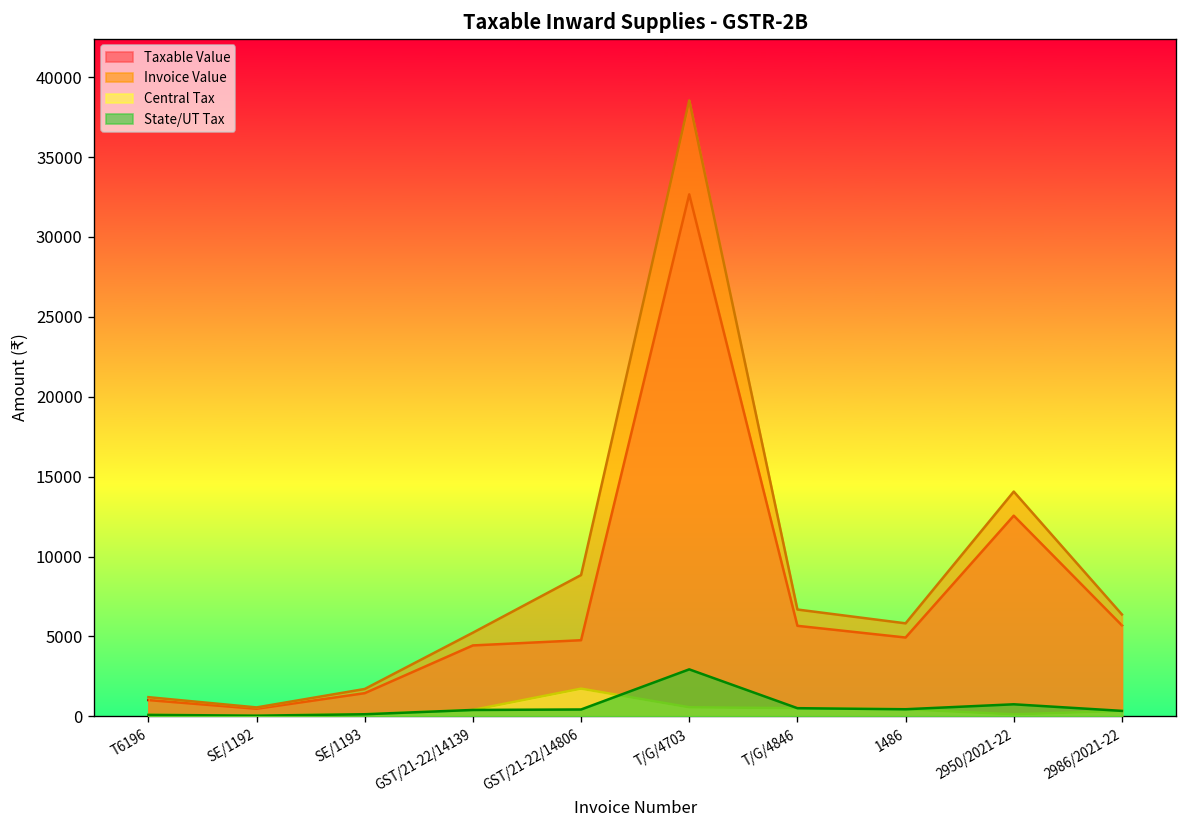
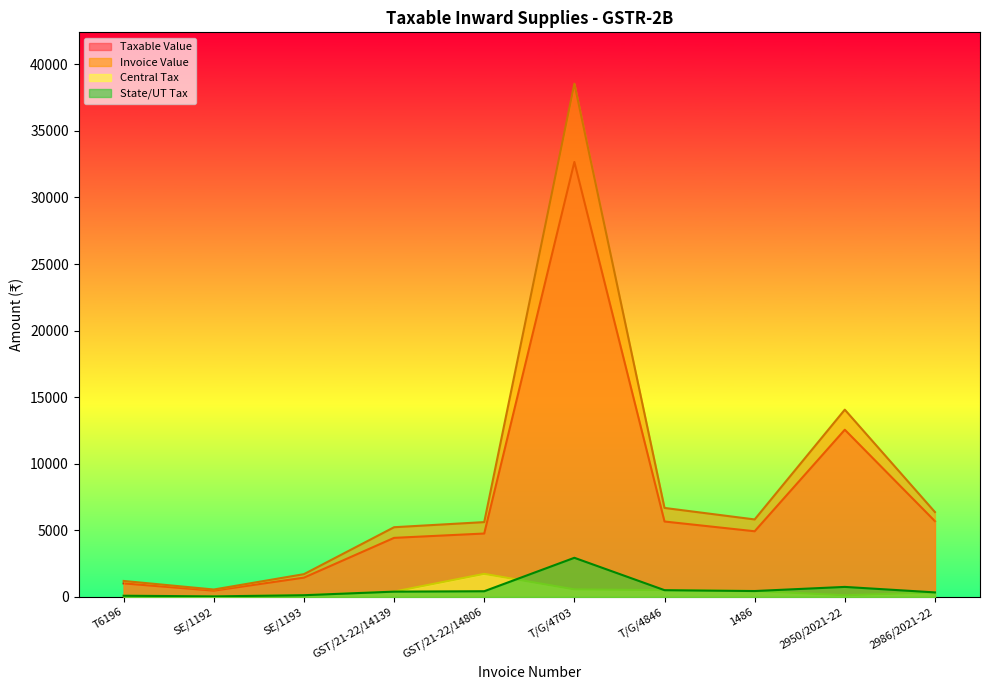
Invoice Value, GST/21-22/14806: 8800 -> 5600
